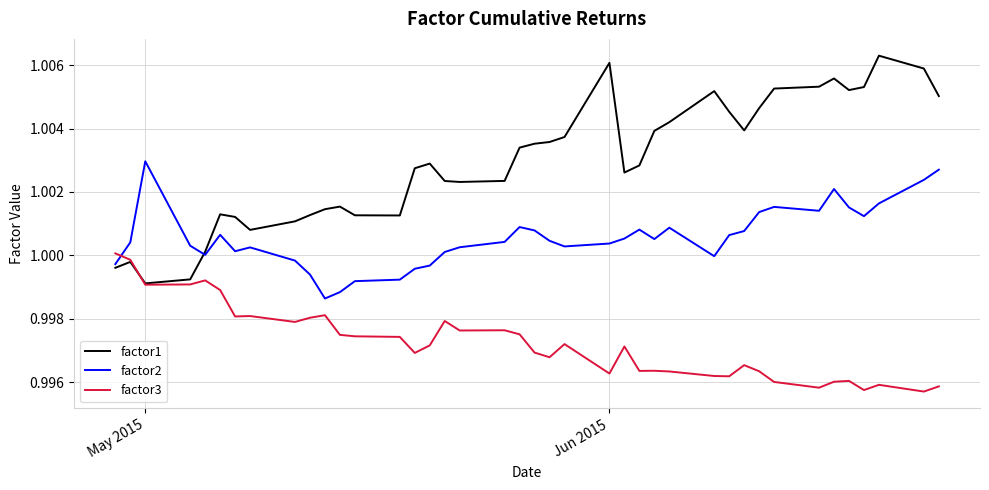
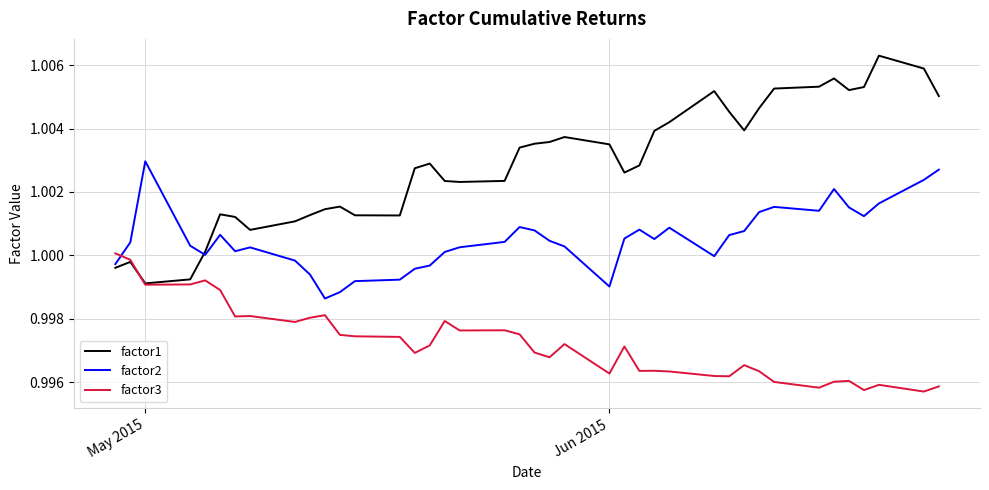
factor1, Jun 2015: 1.0061 -> 1.0035
factor2, Jun 2015: 1.0004 -> 0.9990
